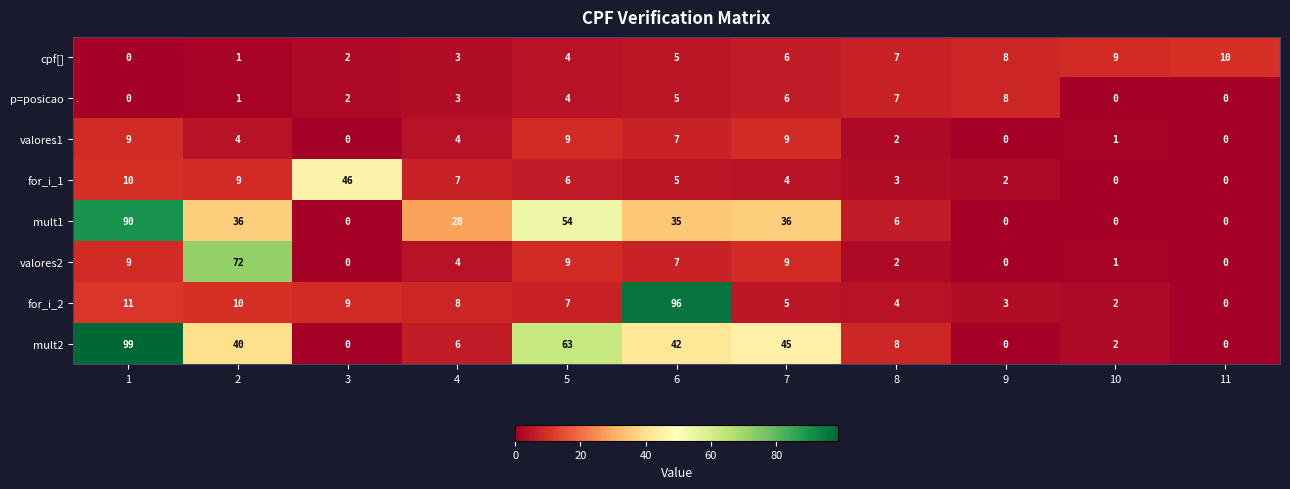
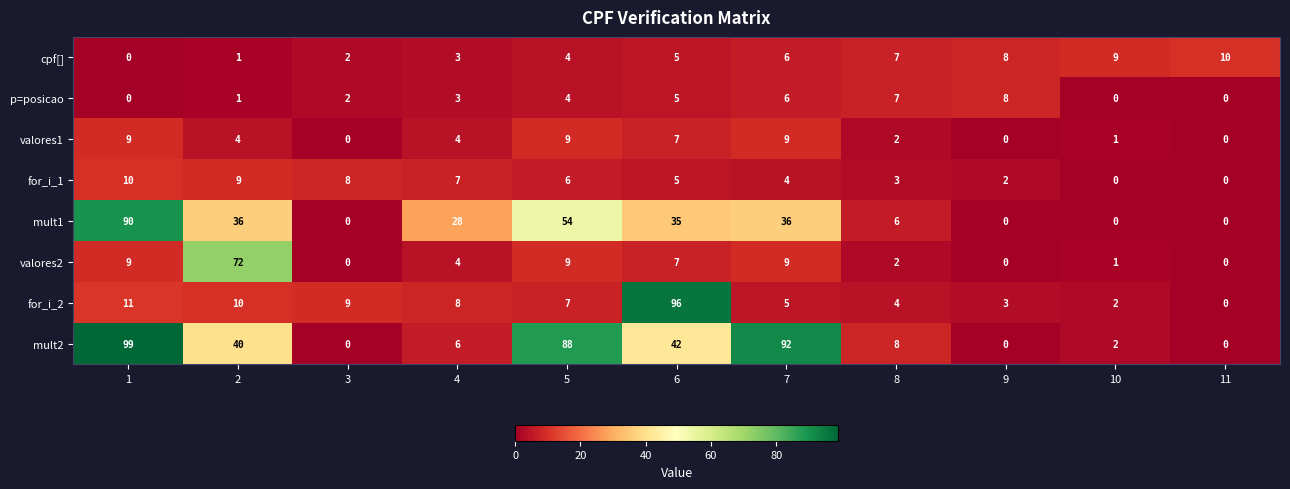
for_i_1, 3: 46 -> 8
mult2, 5: 63 -> 88
mult2, 7: 45 -> 92
